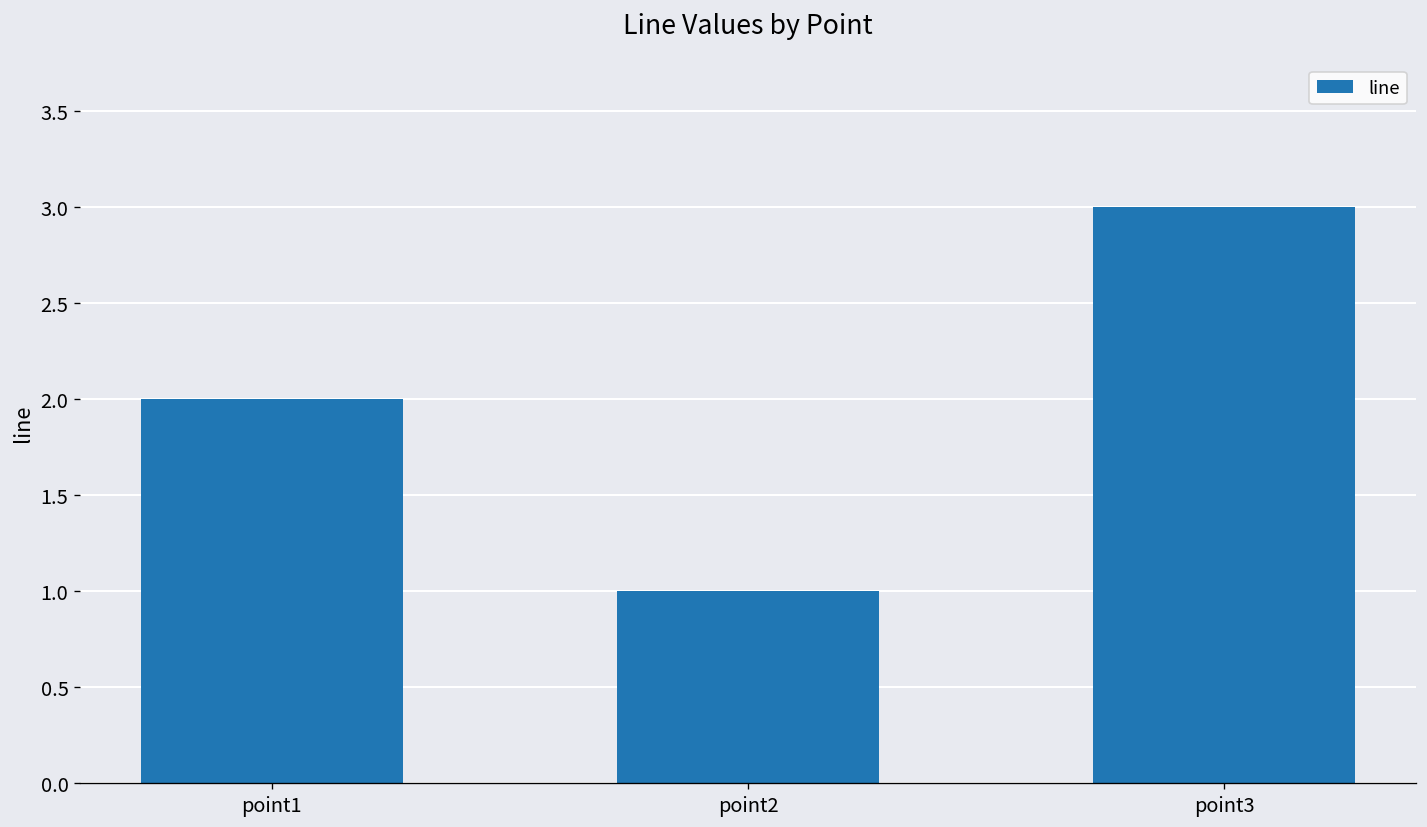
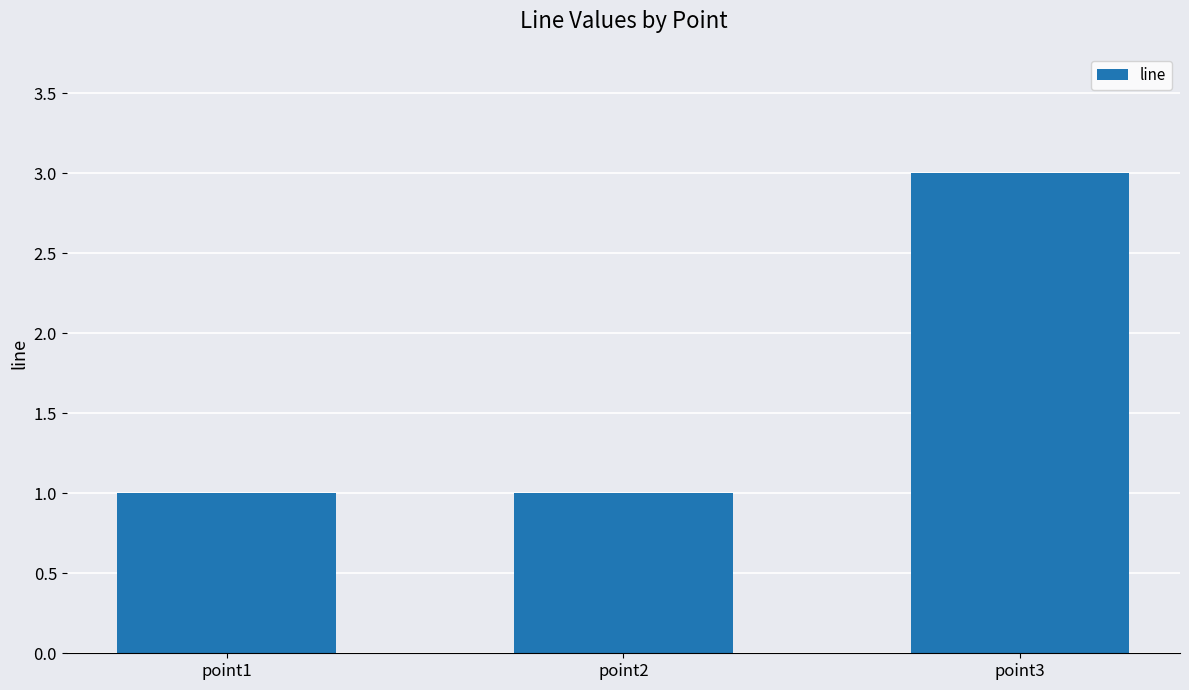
point1: 2 -> 1
